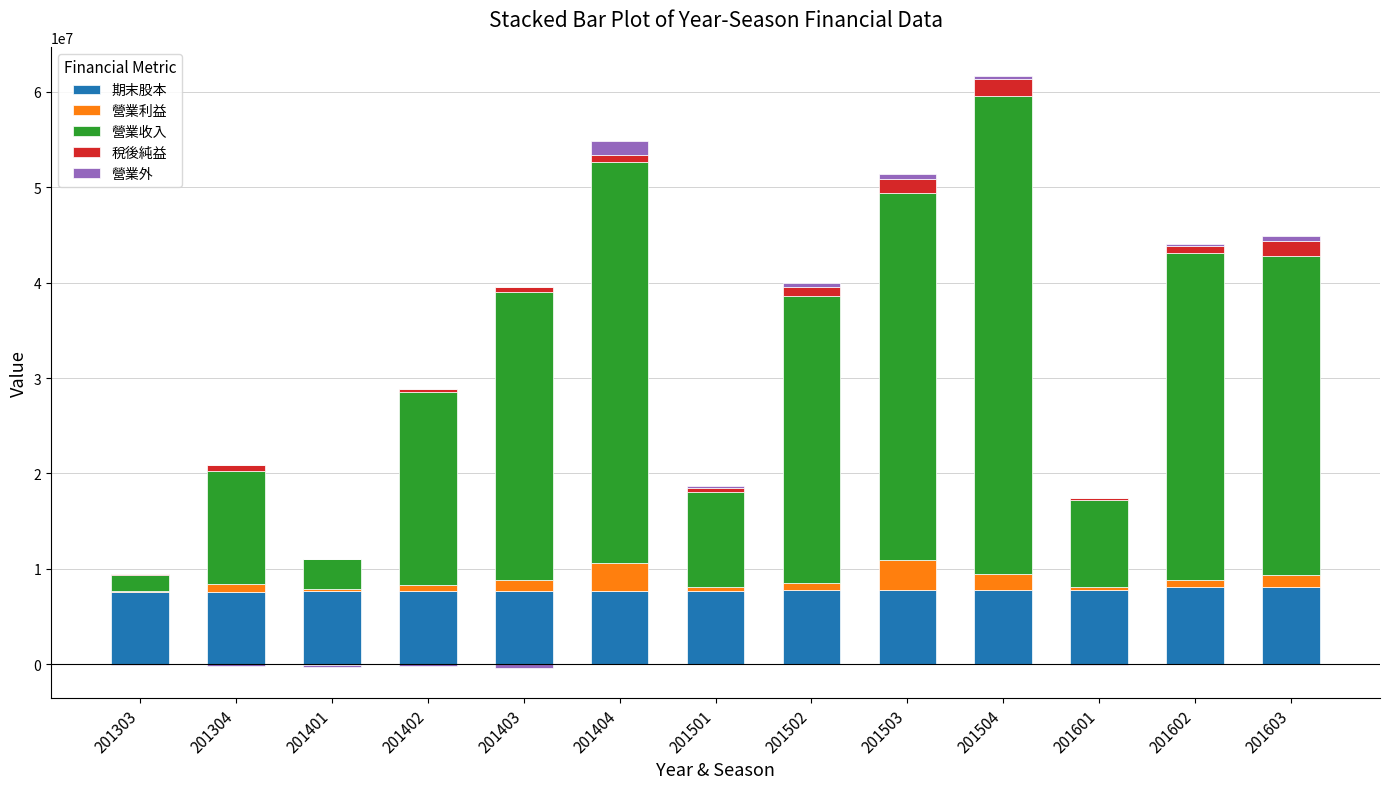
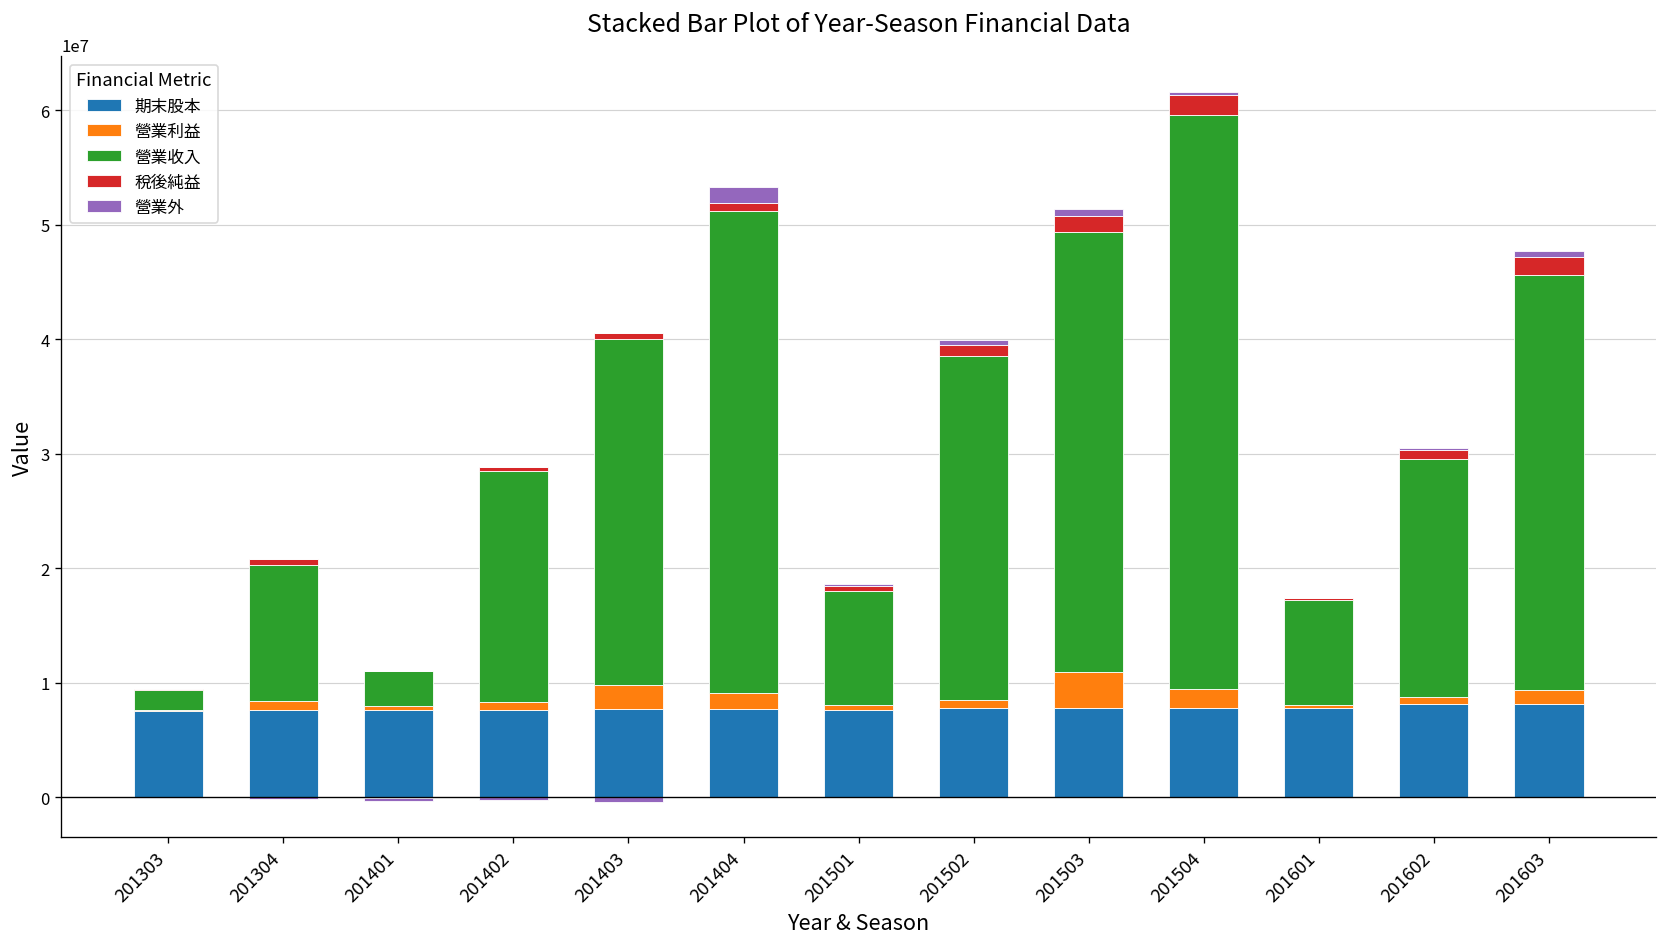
營業利益, 201403: 1000000 -> 2000000
營業利益, 201404: 3000000 -> 1000000
營業收入, 201602: 34000000 -> 21000000
營業收入, 201603: 33000000 -> 36000000
